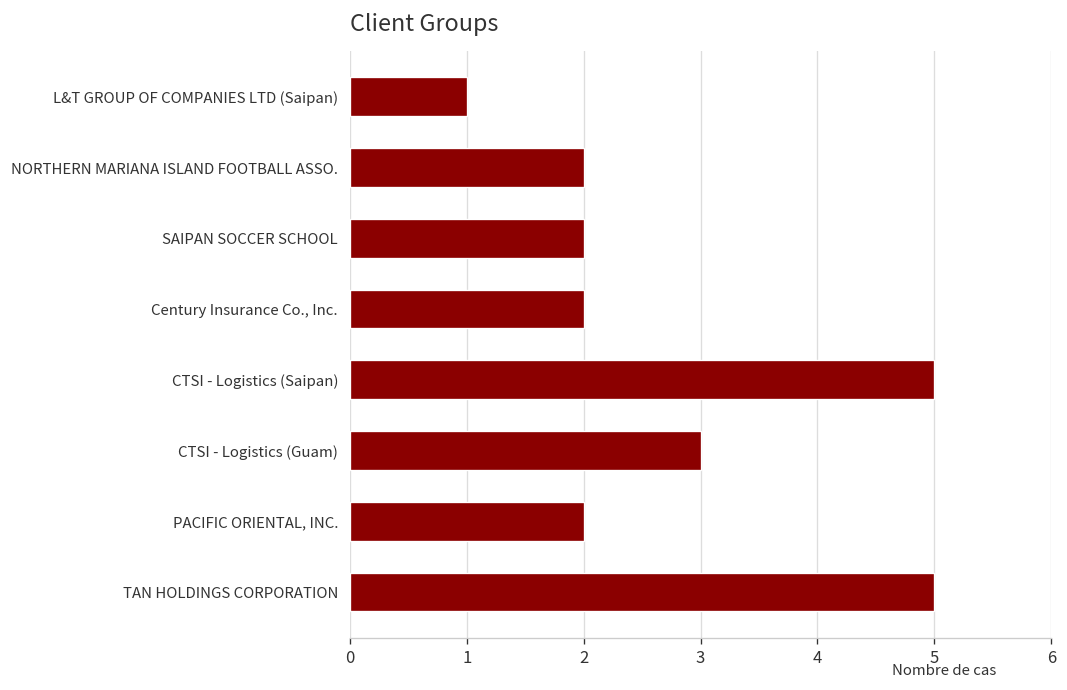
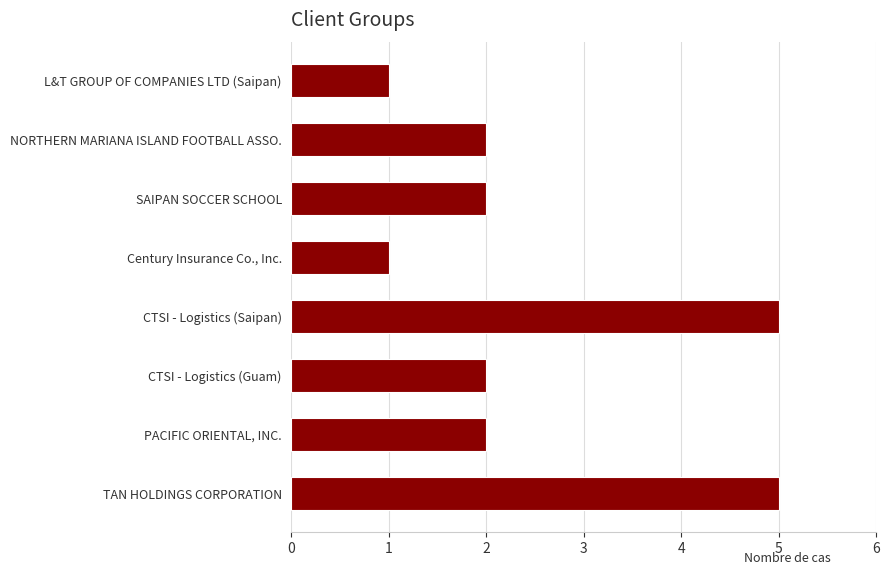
Century Insurance Co., Inc.: 2 -> 1
CTSI - Logistics (Guam): 3 -> 2
